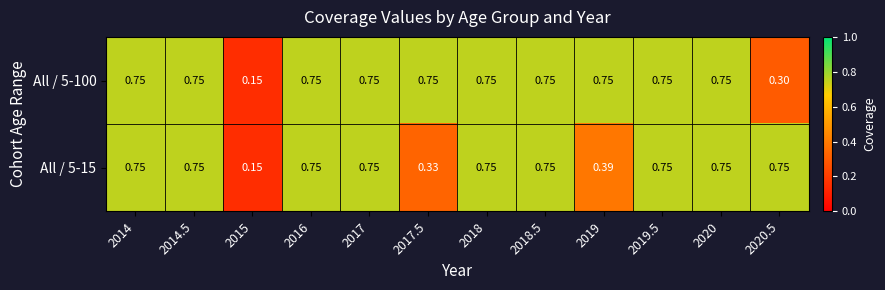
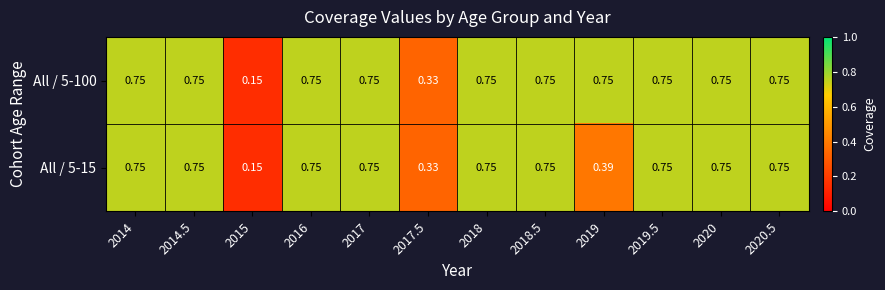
All / 5-100, 2017.5: 0.75 -> 0.33
All / 5-100, 2020.5: 0.30 -> 0.75
